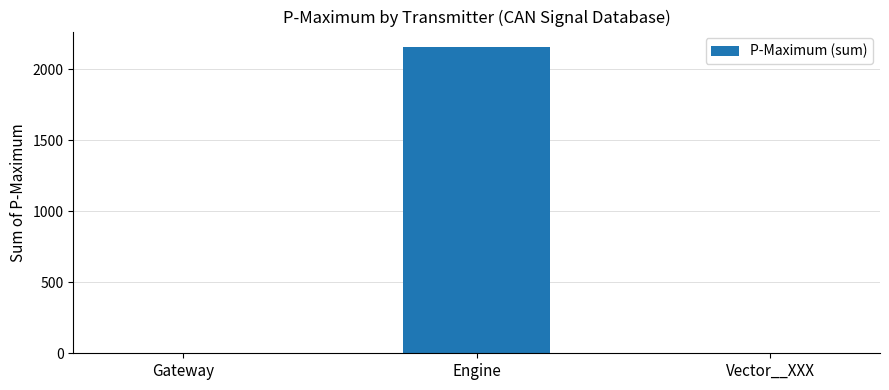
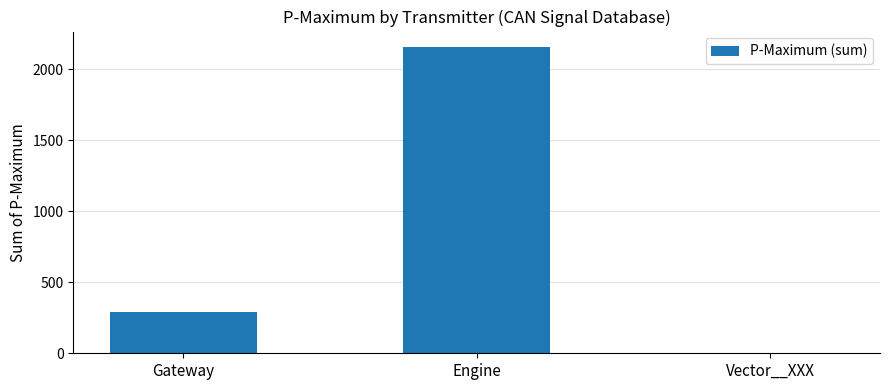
Gateway: 0 -> 290
